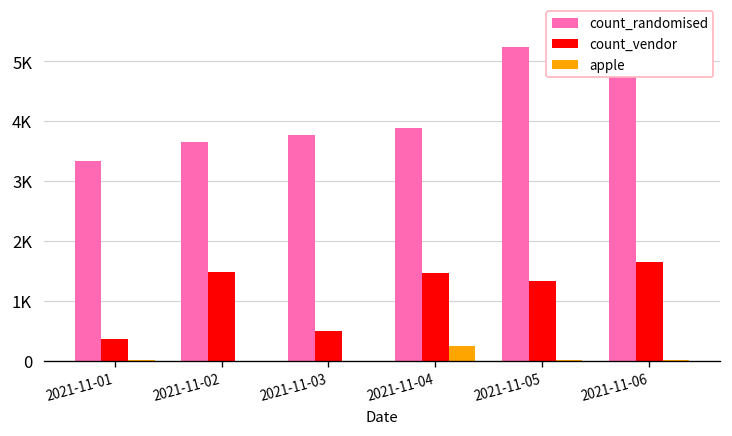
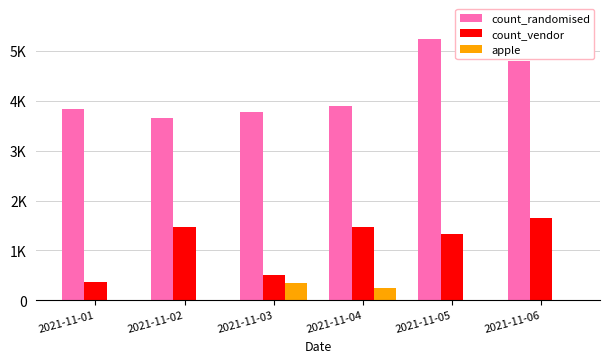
count_randomised, 2021-11-01: 3300 -> 3800
apple, 2021-11-03: 0 -> 400
